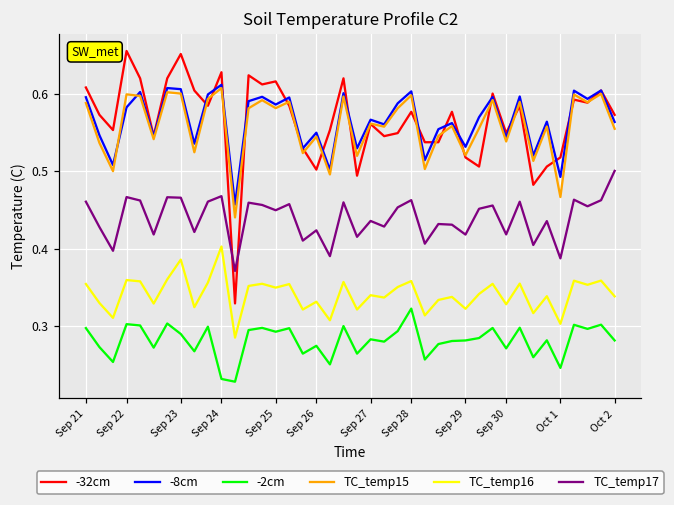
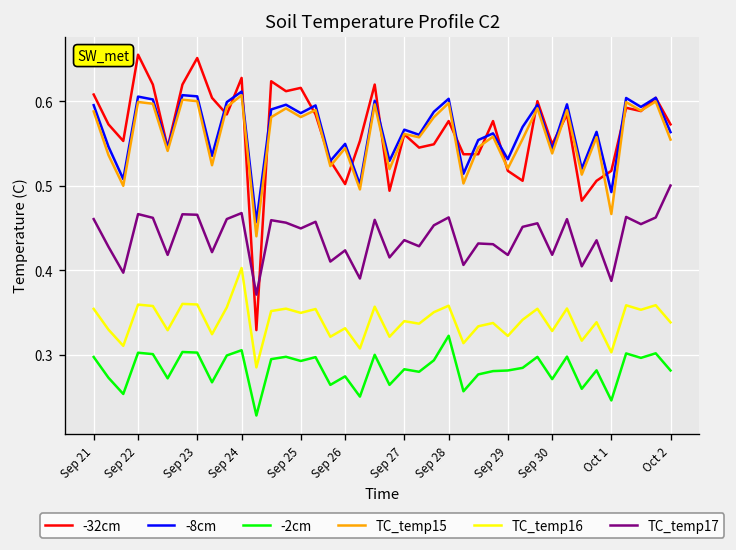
-8cm, Sep 22: 0.58 -> 0.61
-2cm, Sep 23: 0.29 -> 0.30
TC_temp16, Sep 23: 0.39 -> 0.36
-2cm, Sep 24: 0.23 -> 0.31
